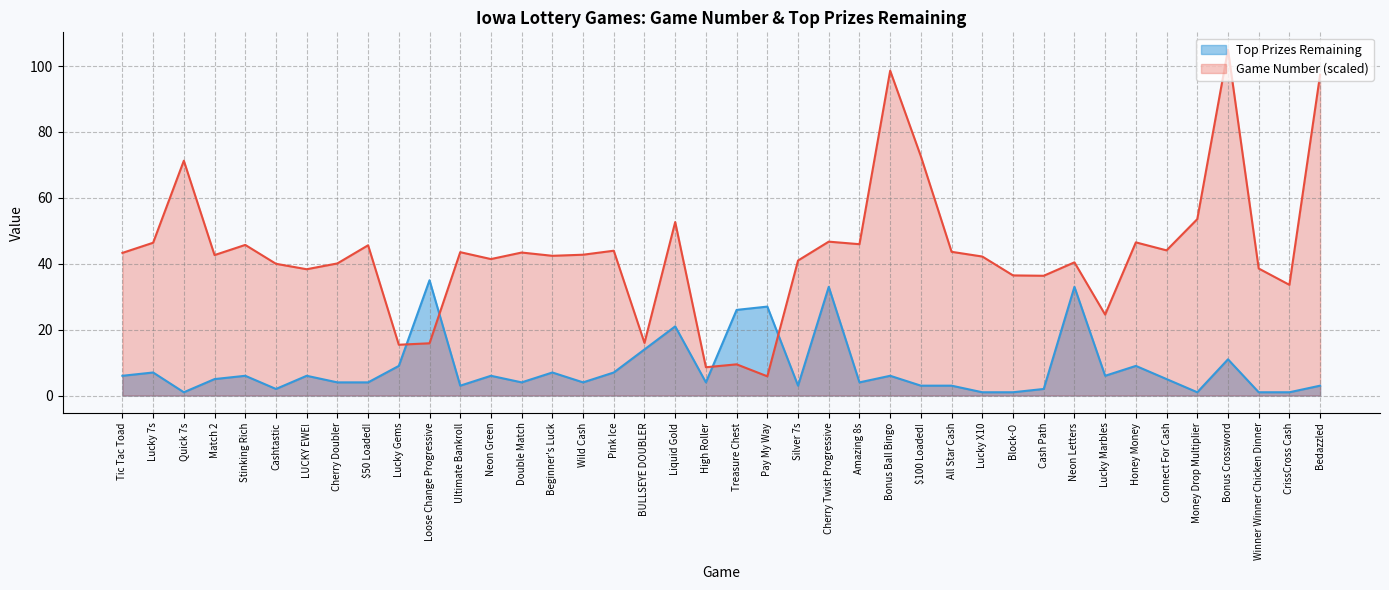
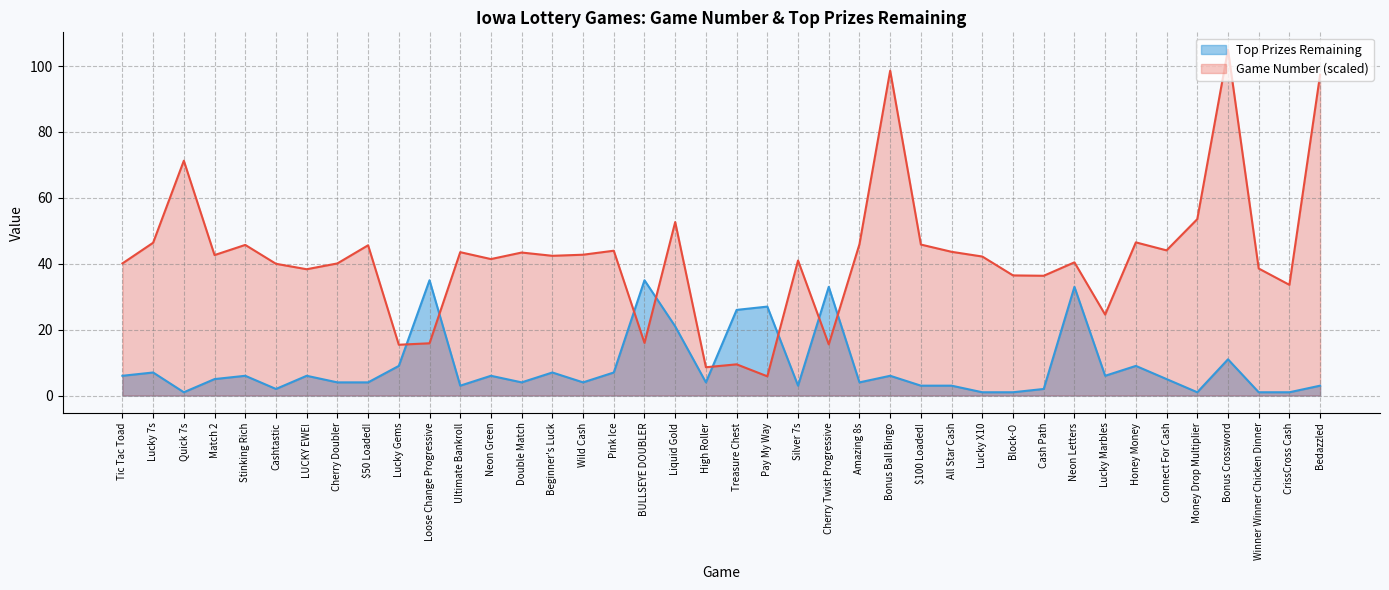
Game Number (scaled), Tic Tac Toad: 43 -> 40
Top Prizes Remaining, BULLSEYE DOUBLER: 14 -> 35
Game Number (scaled), Cherry Twist Progressive: 47 -> 16
Game Number (scaled), $100 Loaded!: 73 -> 46
